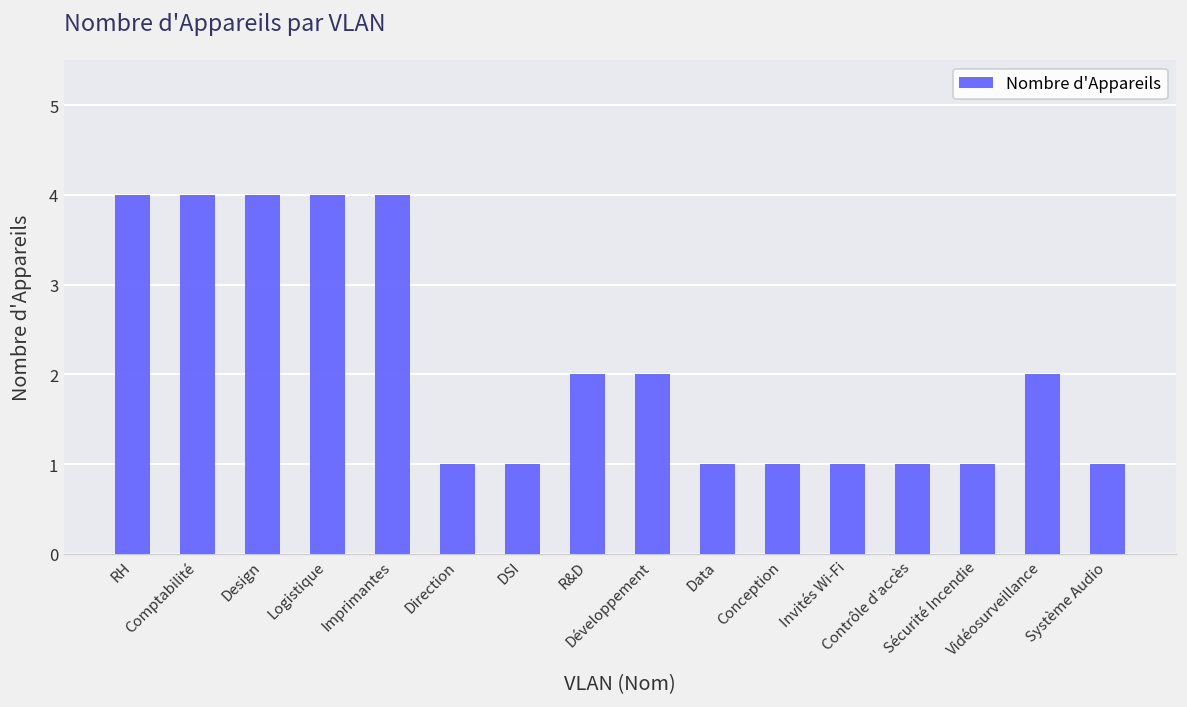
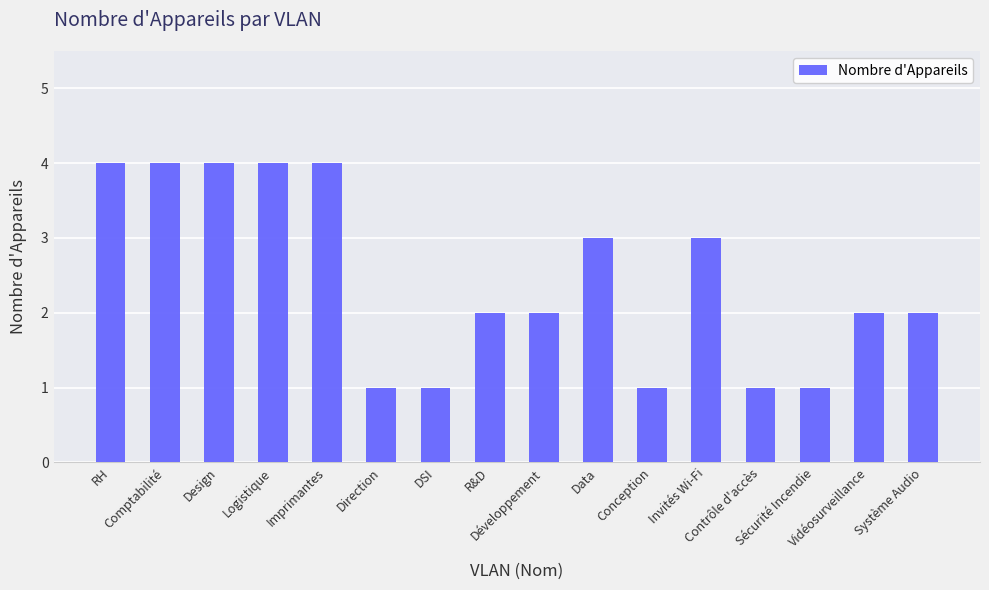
Data: 1 -> 3
Invités Wi-Fi: 1 -> 3
Système Audio: 1 -> 2
